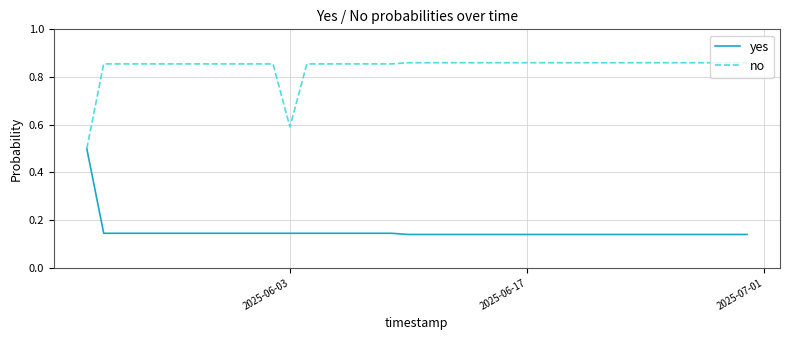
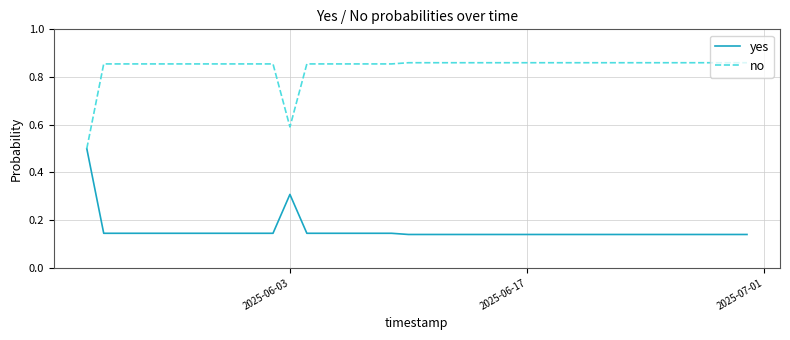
yes, 2025-06-03: 0.15 -> 0.31
